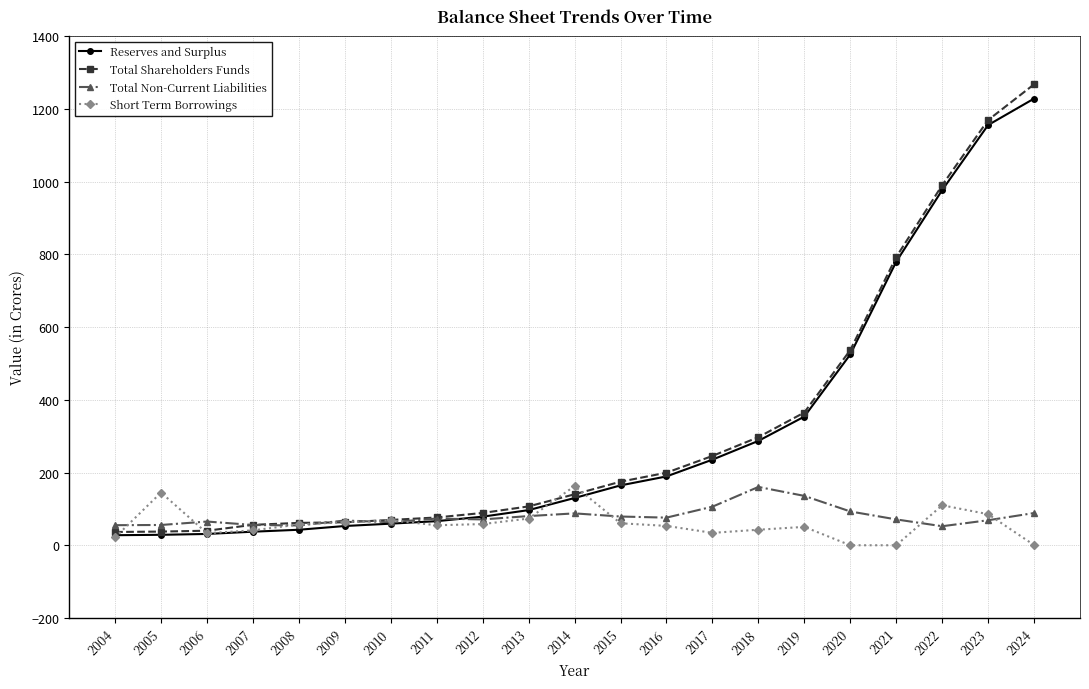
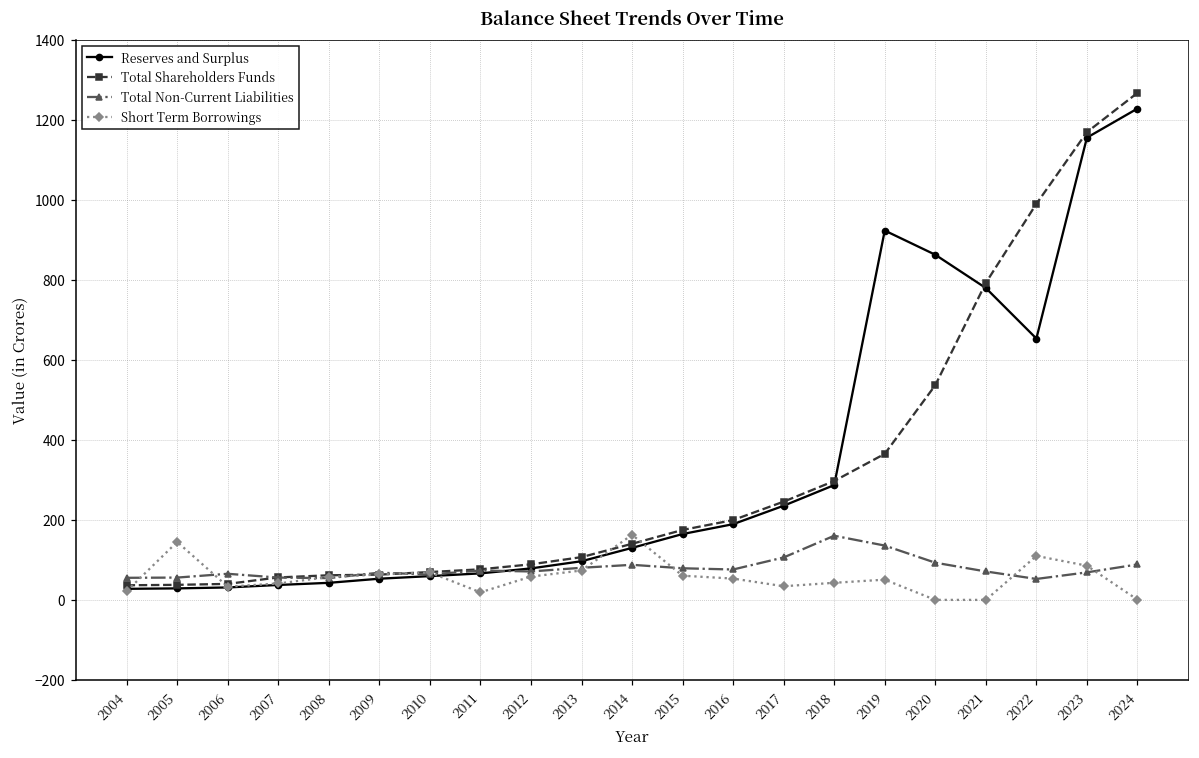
Short Term Borrowings, 2011: 60 -> 20
Reserves and Surplus, 2019: 350 -> 920
Reserves and Surplus, 2020: 520 -> 860
Reserves and Surplus, 2022: 980 -> 650
